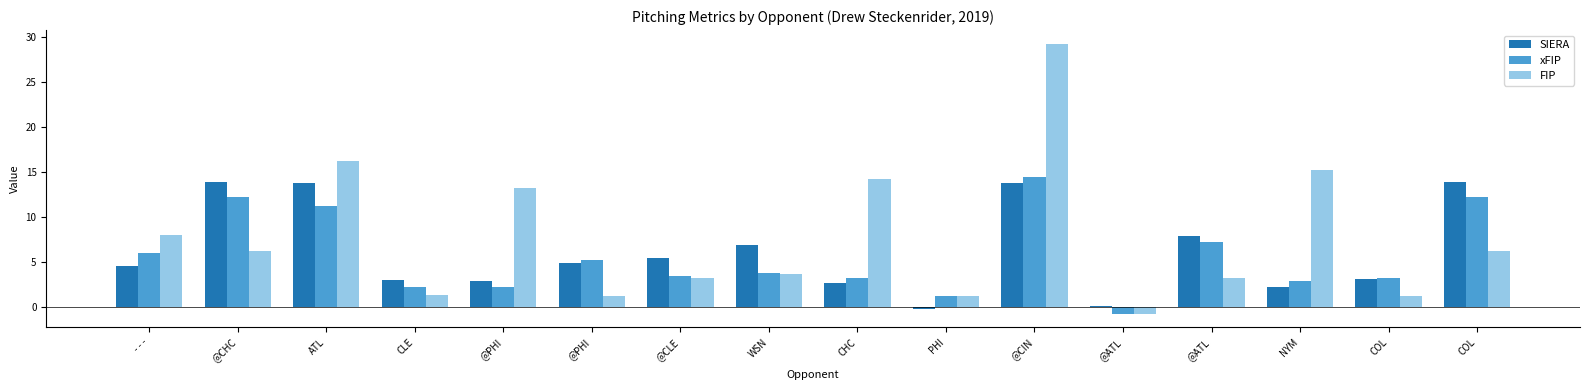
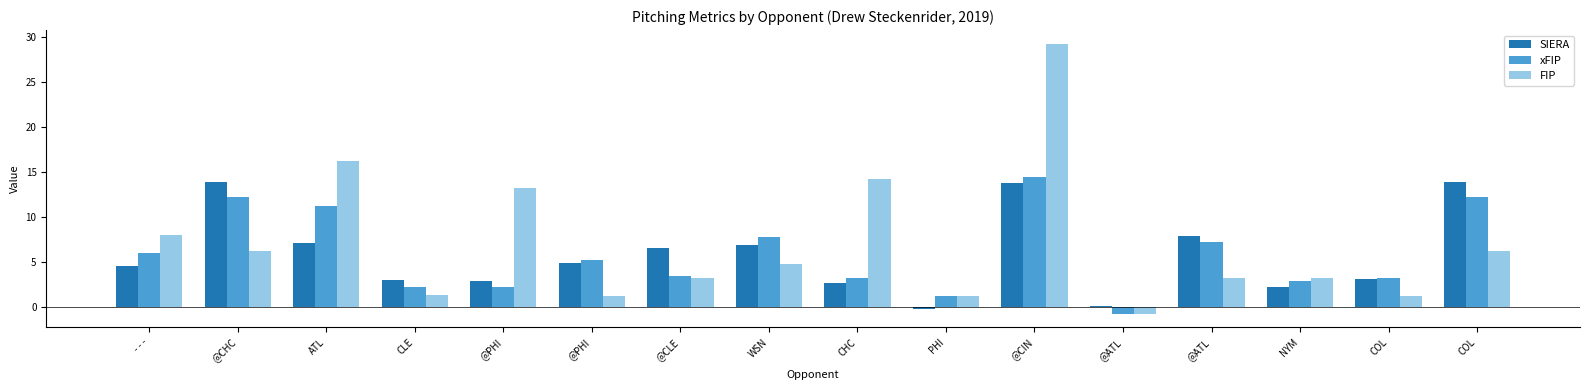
SIERA, ATL: 14 -> 7
SIERA, @CLE: 5 -> 6
xFIP, WSN: 4 -> 8
FIP, WSN: 4 -> 5
FIP, NYM: 15 -> 3
